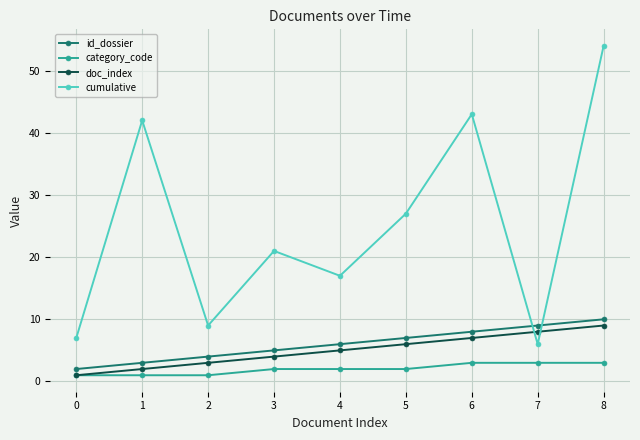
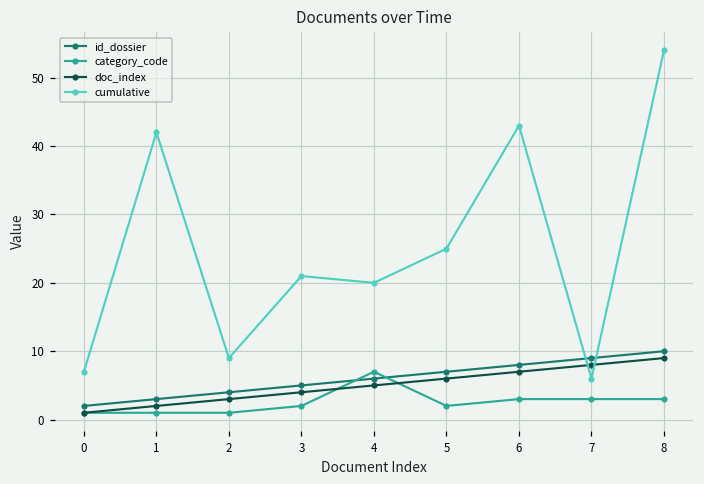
category_code, 4: 2 -> 7
cumulative, 4: 17 -> 20
cumulative, 5: 27 -> 25
